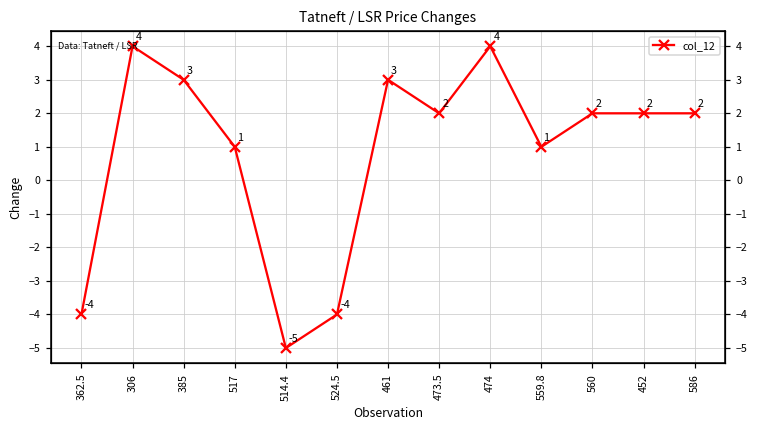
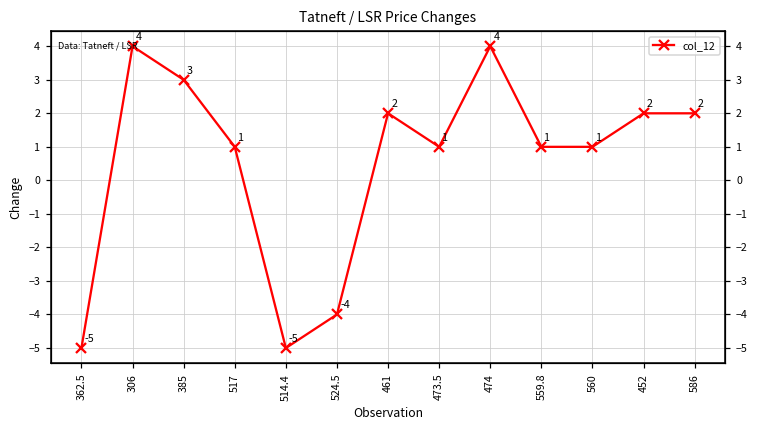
362.5: -4 -> -5
461: 3 -> 2
473.5: 2 -> 1
560: 2 -> 1
